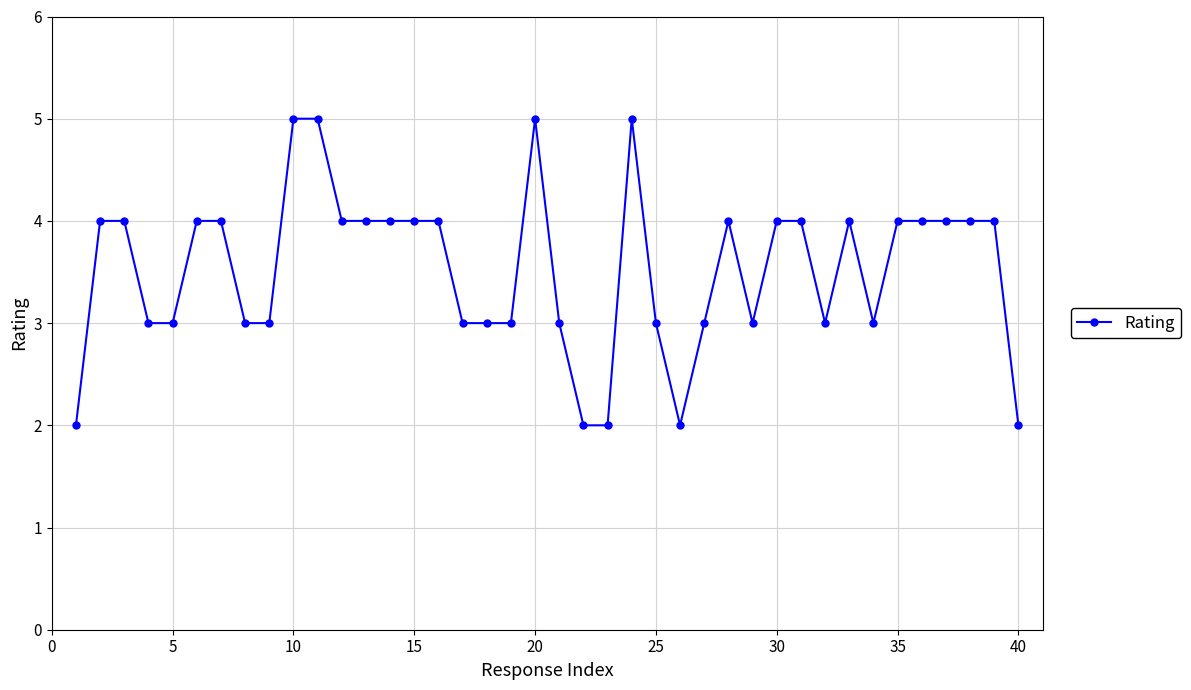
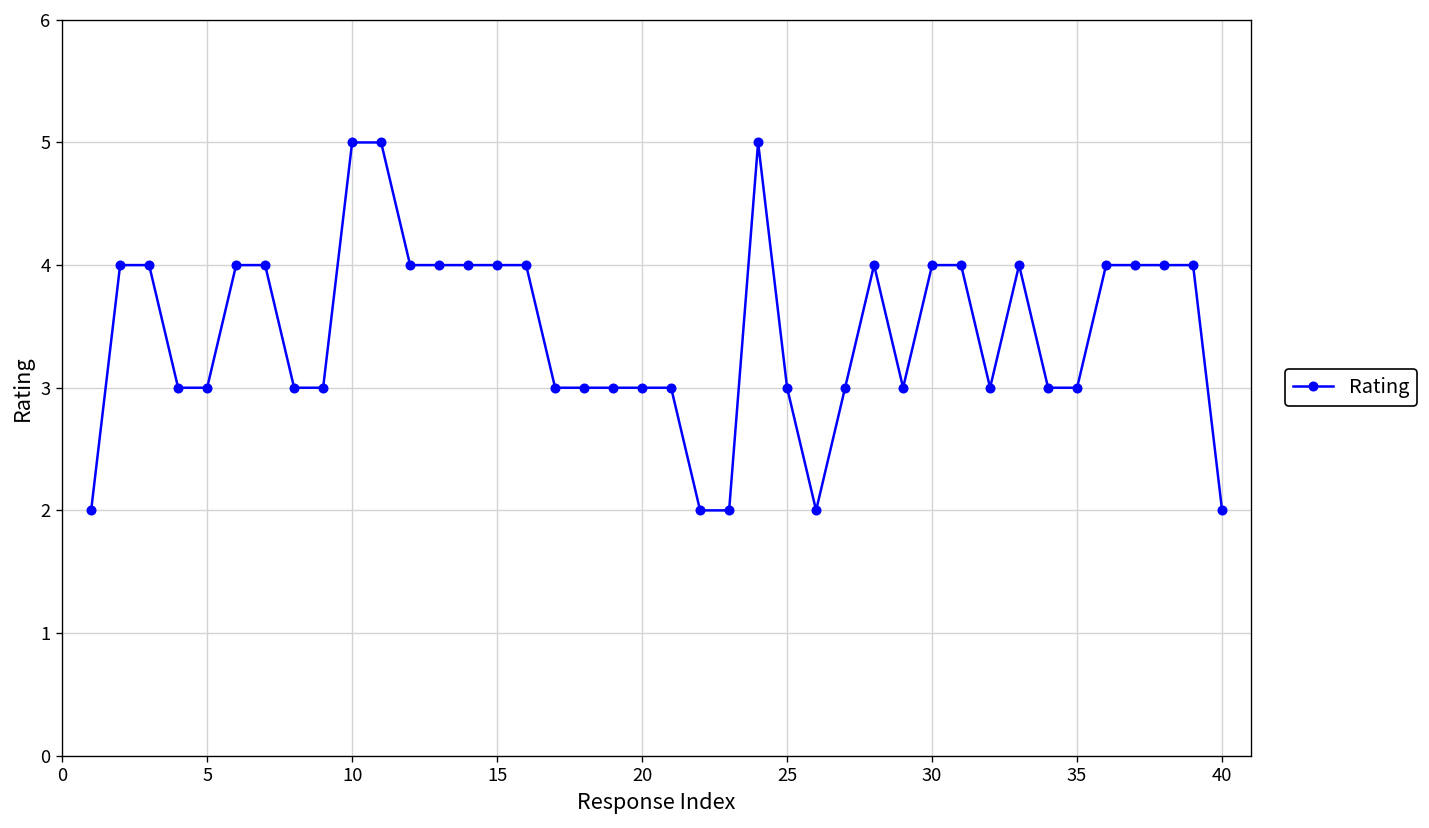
20: 5 -> 3
35: 4 -> 3
